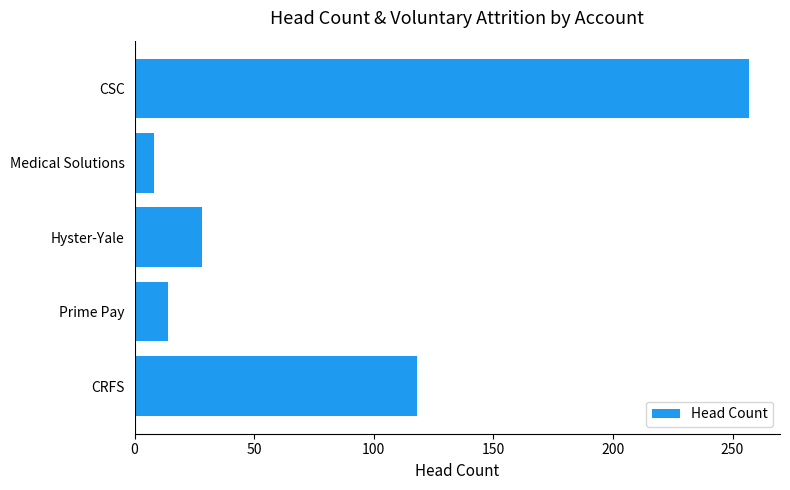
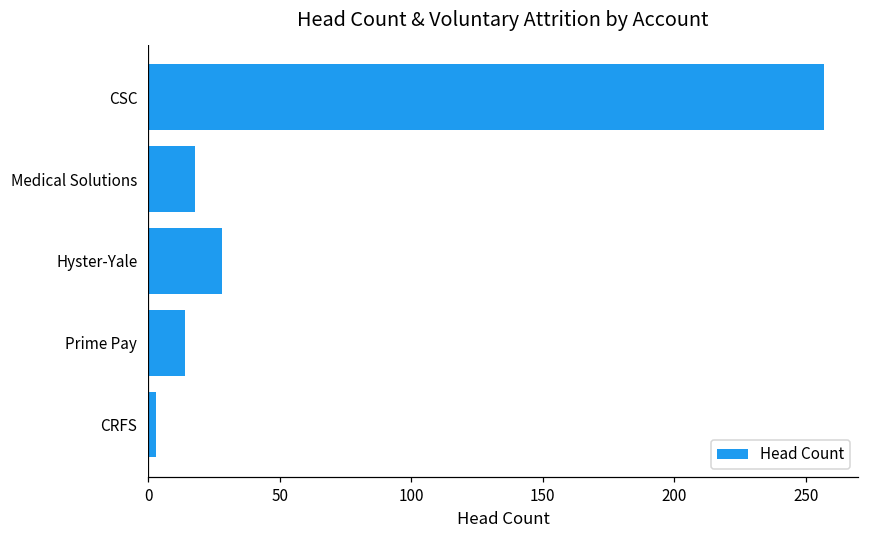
Medical Solutions: 8 -> 18
CRFS: 118 -> 3
